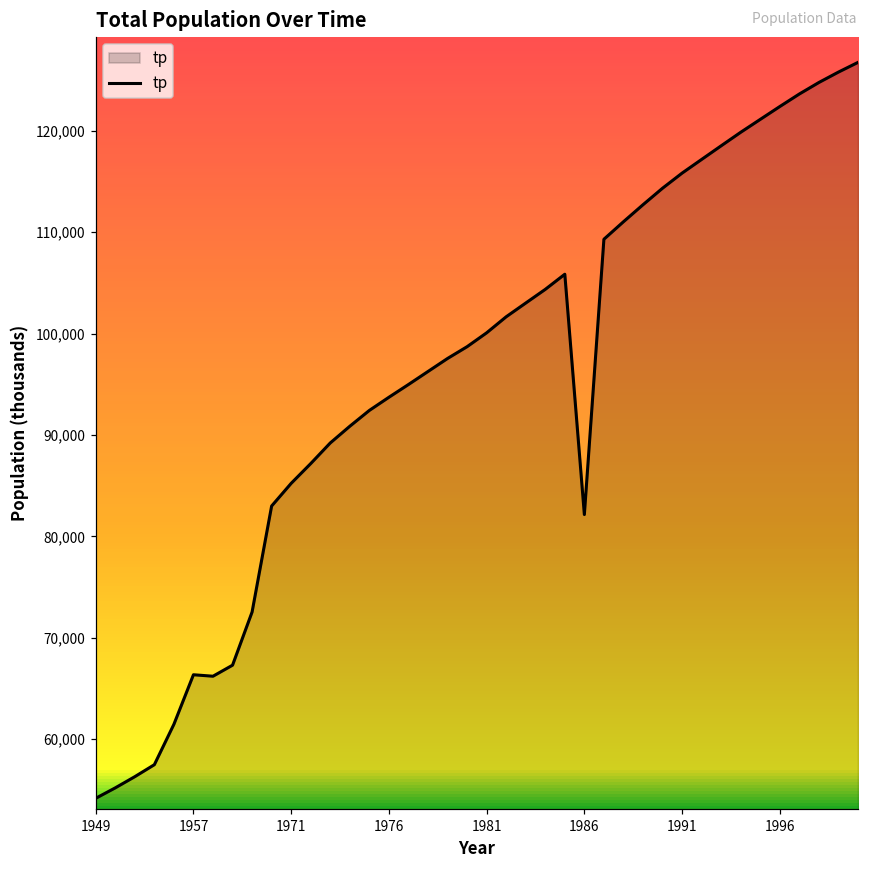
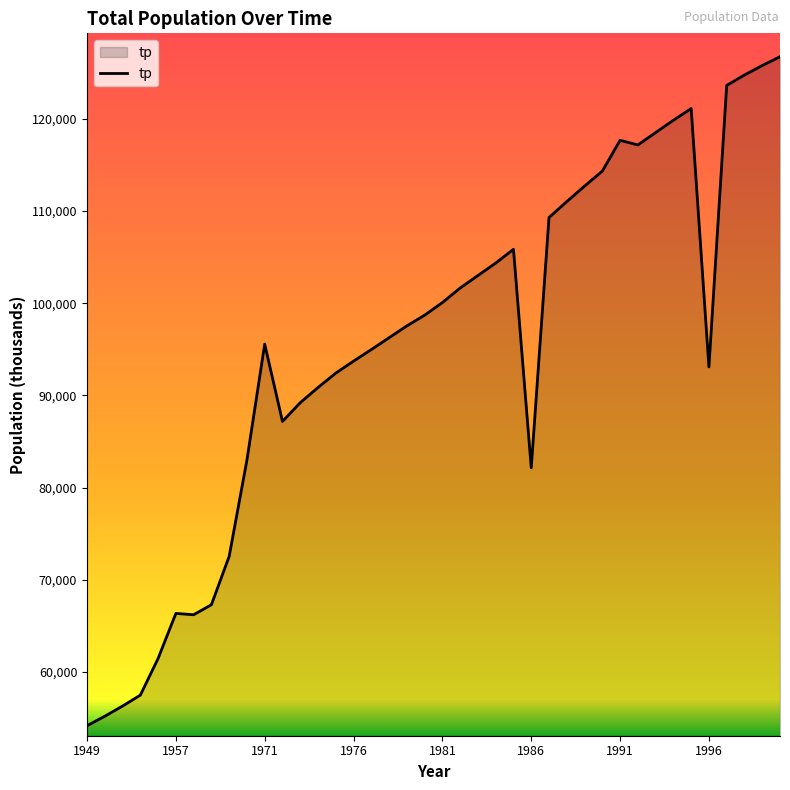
1971: 85,000 -> 96,000
1991: 116,000 -> 118,000
1996: 122,000 -> 93,000
